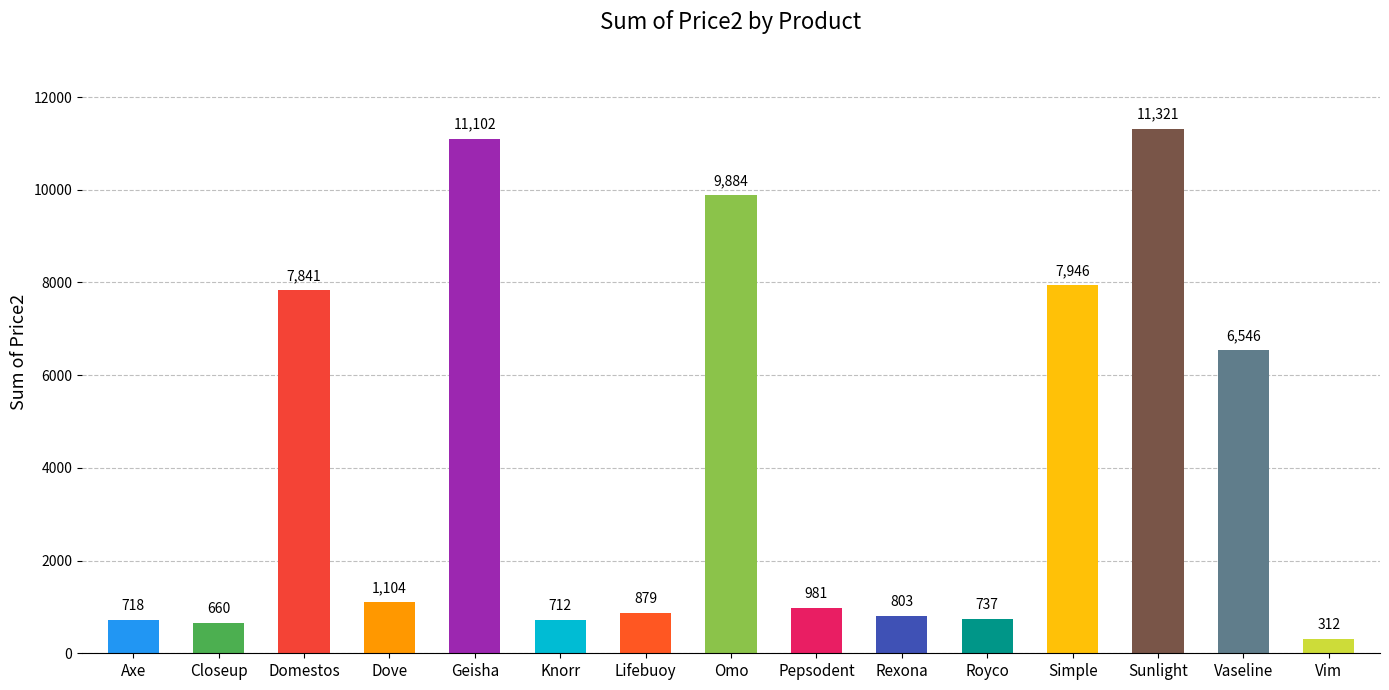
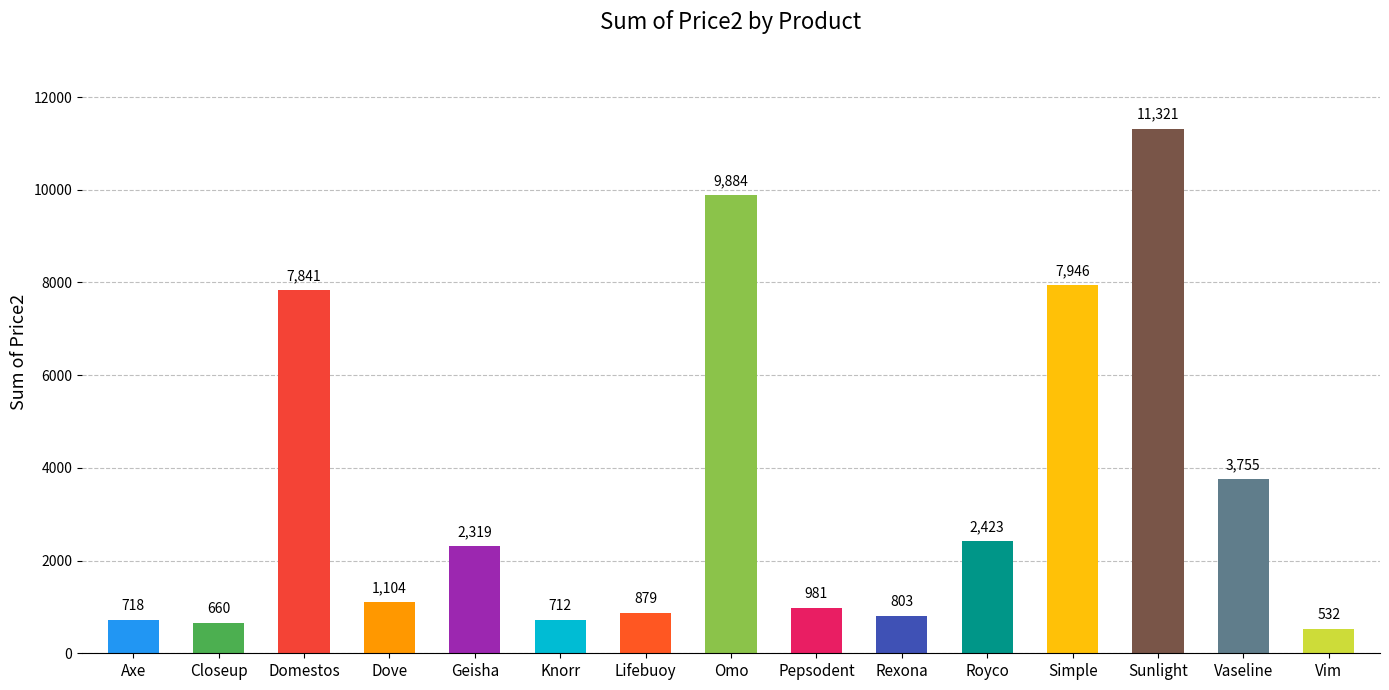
Geisha: 11,102 -> 2,319
Royco: 737 -> 2,423
Vaseline: 6,546 -> 3,755
Vim: 312 -> 532
